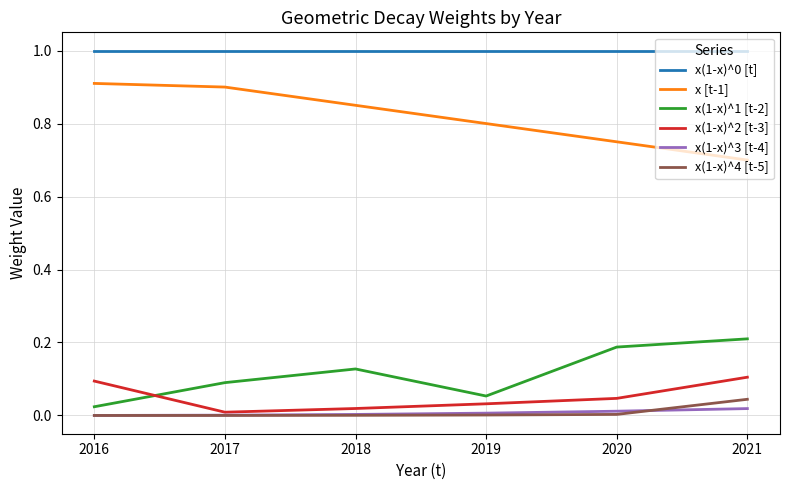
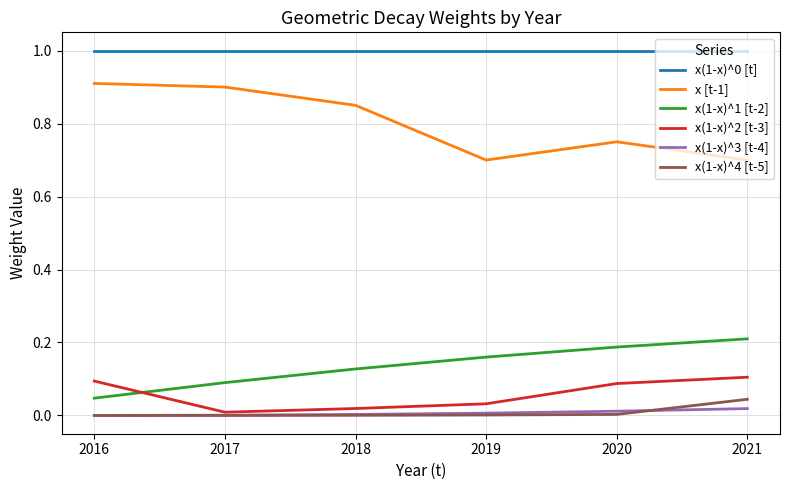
x(1-x)^1 [t-2], 2016: 0.02 -> 0.05
x [t-1], 2019: 0.8 -> 0.7
x(1-x)^1 [t-2], 2019: 0.05 -> 0.16
x(1-x)^2 [t-3], 2020: 0.05 -> 0.09
